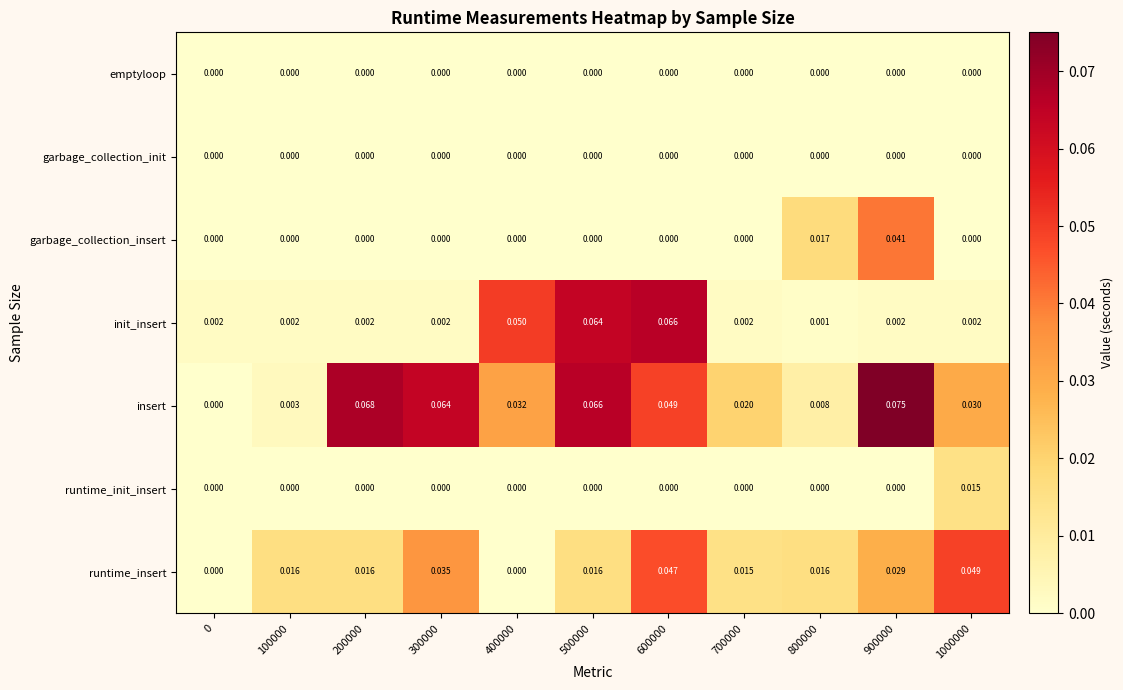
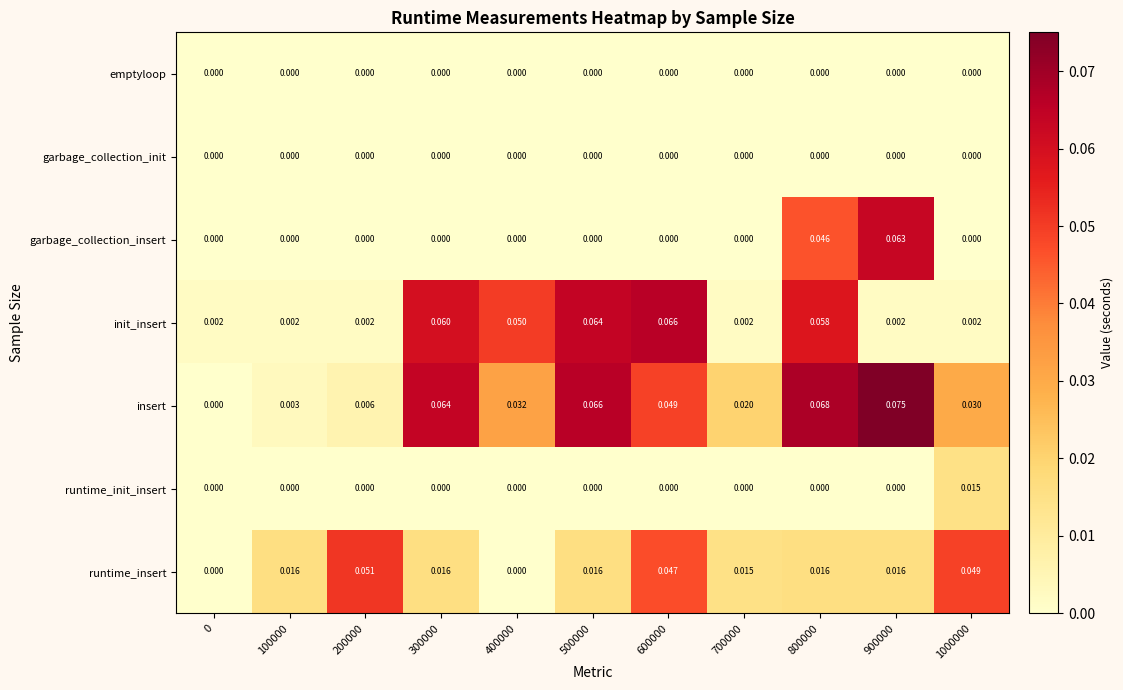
garbage_collection_insert, 800000: 0.017 -> 0.046
garbage_collection_insert, 900000: 0.041 -> 0.063
init_insert, 300000: 0.002 -> 0.060
init_insert, 800000: 0.001 -> 0.058
insert, 200000: 0.068 -> 0.006
insert, 800000: 0.008 -> 0.068
runtime_insert, 200000: 0.016 -> 0.051
runtime_insert, 300000: 0.035 -> 0.016
runtime_insert, 900000: 0.029 -> 0.016
